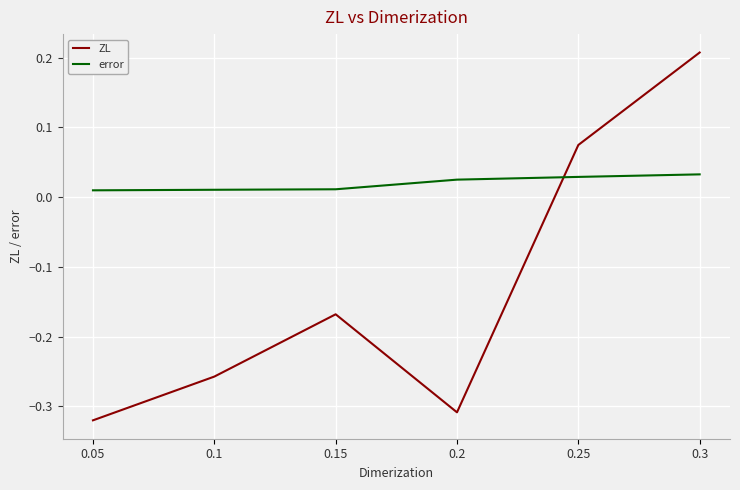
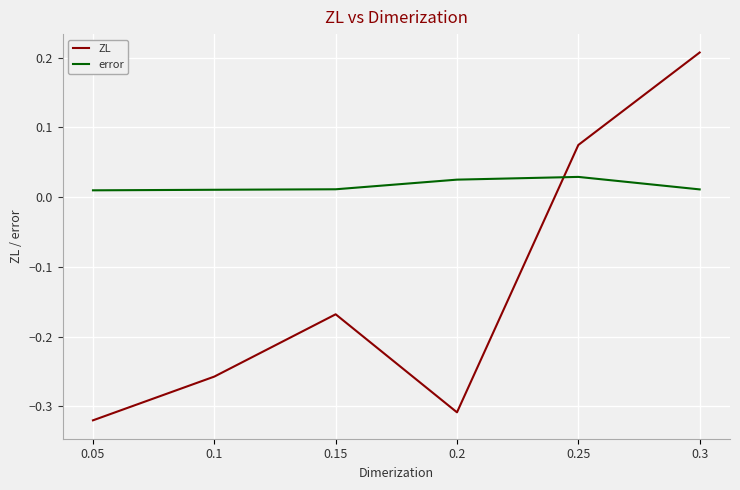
error, 0.3: 0.03 -> 0.01
